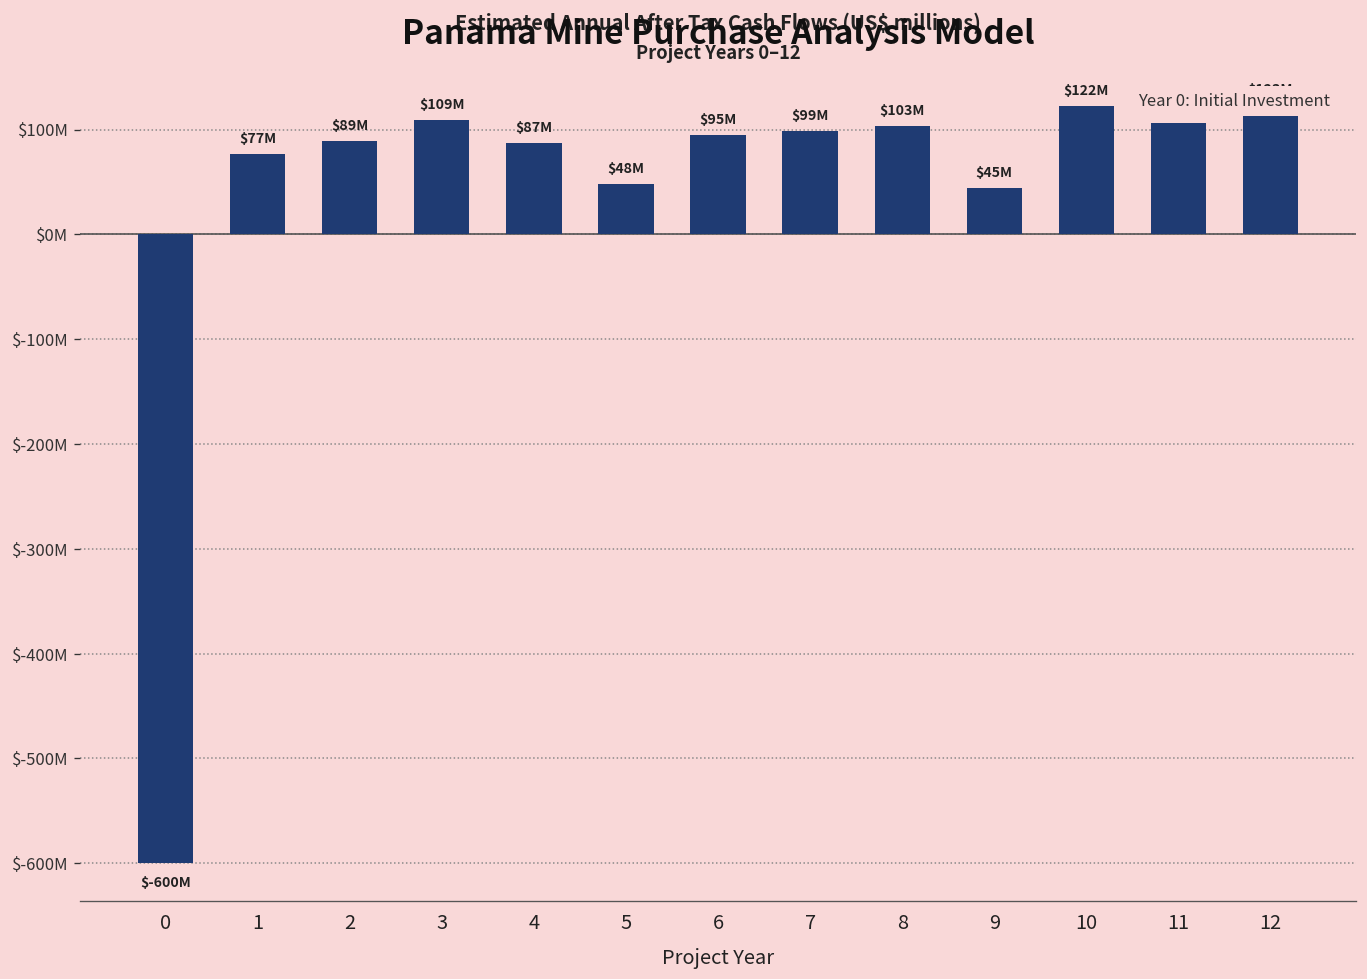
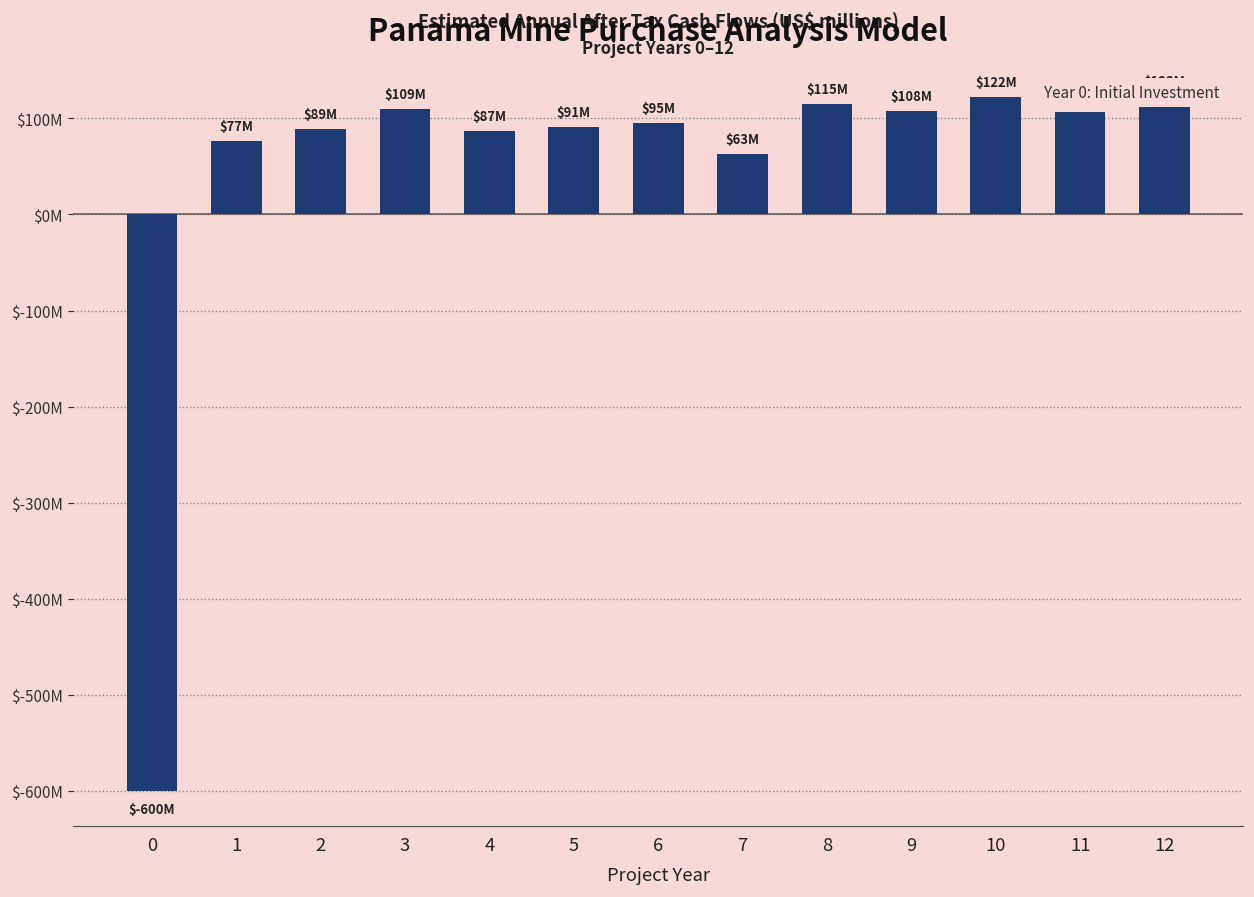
5: $48M -> $91M
7: $99M -> $63M
8: $103M -> $115M
9: $45M -> $108M
